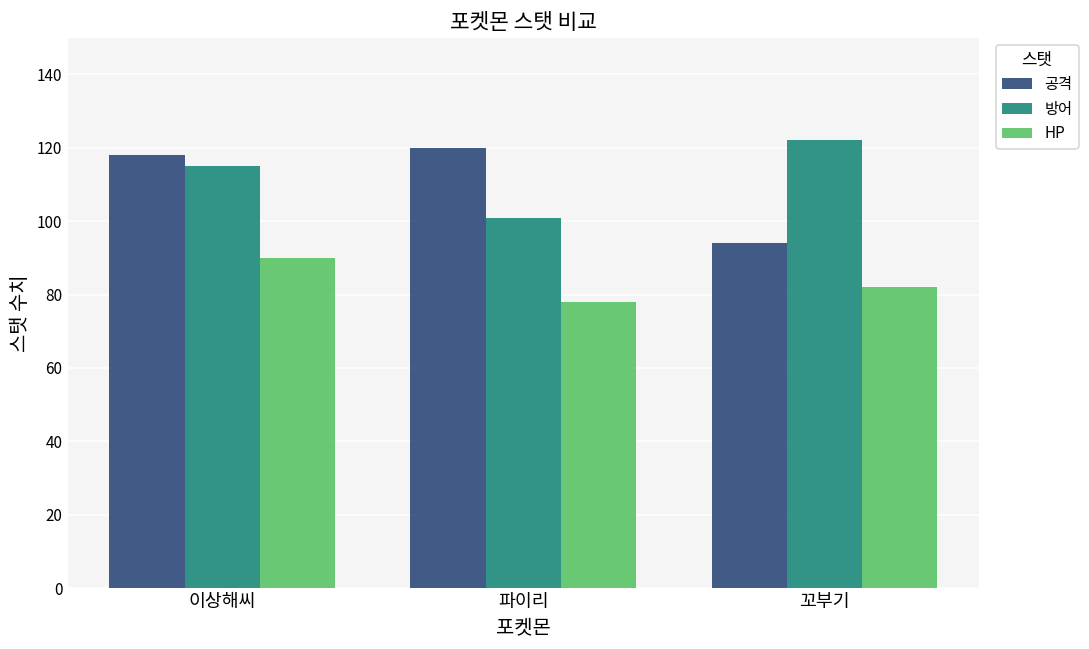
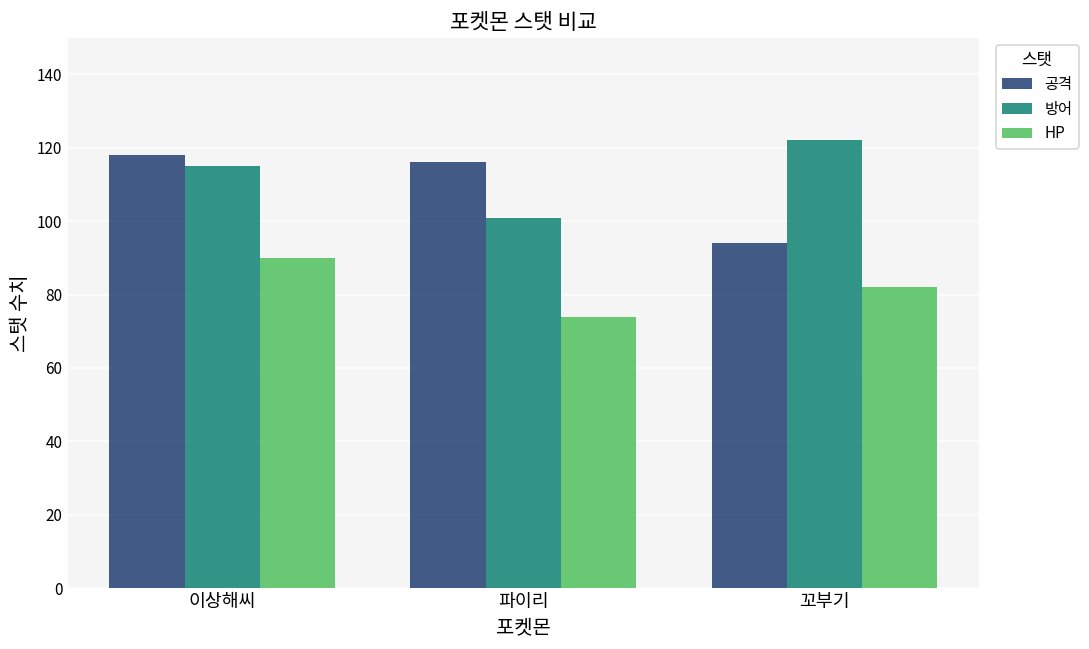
공격, 파이리: 120 -> 116
HP, 파이리: 78 -> 74
